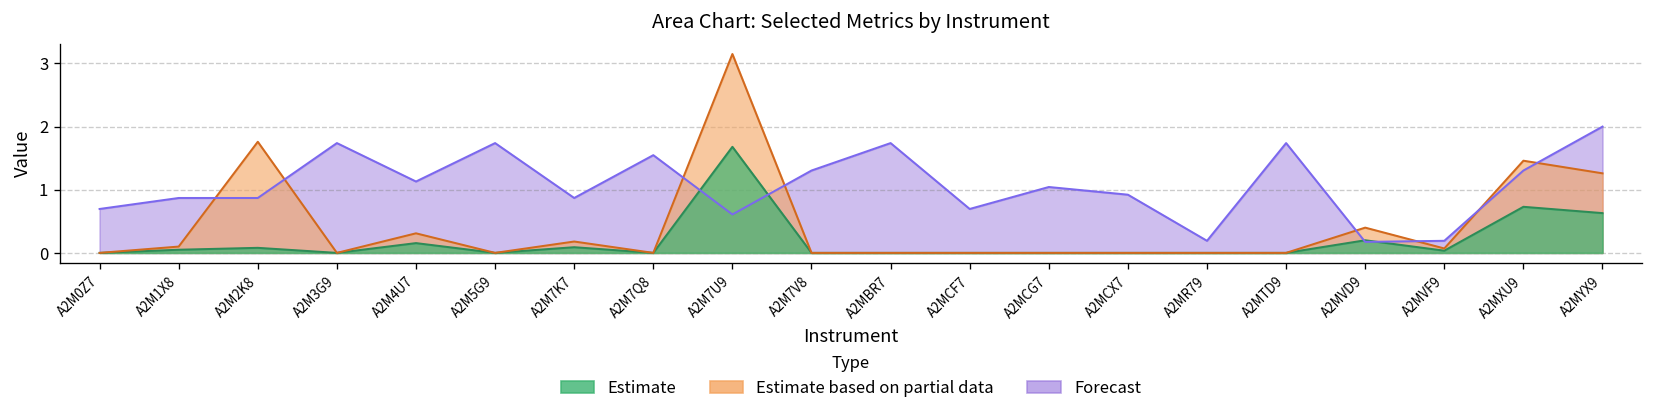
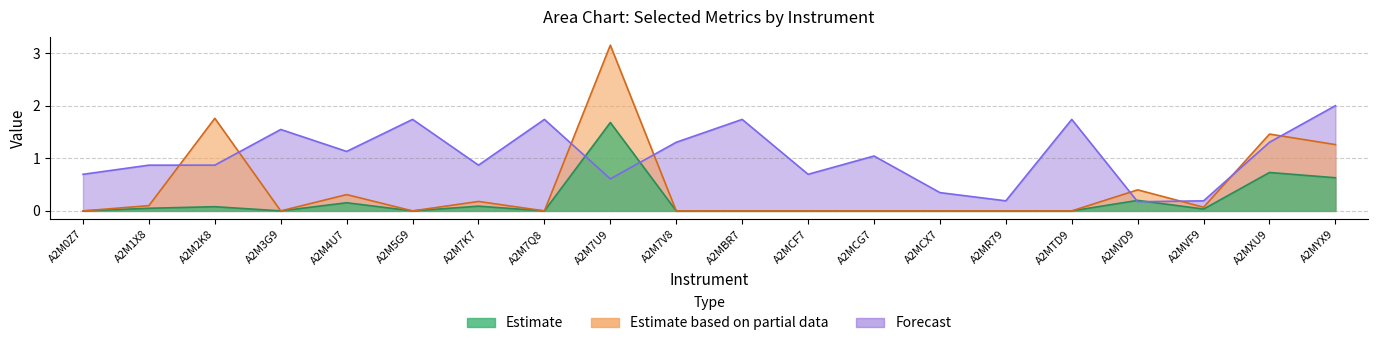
Forecast, A2M3G9: 1.7 -> 1.5
Forecast, A2M7Q8: 1.5 -> 1.7
Forecast, A2MCX7: 0.9 -> 0.3
